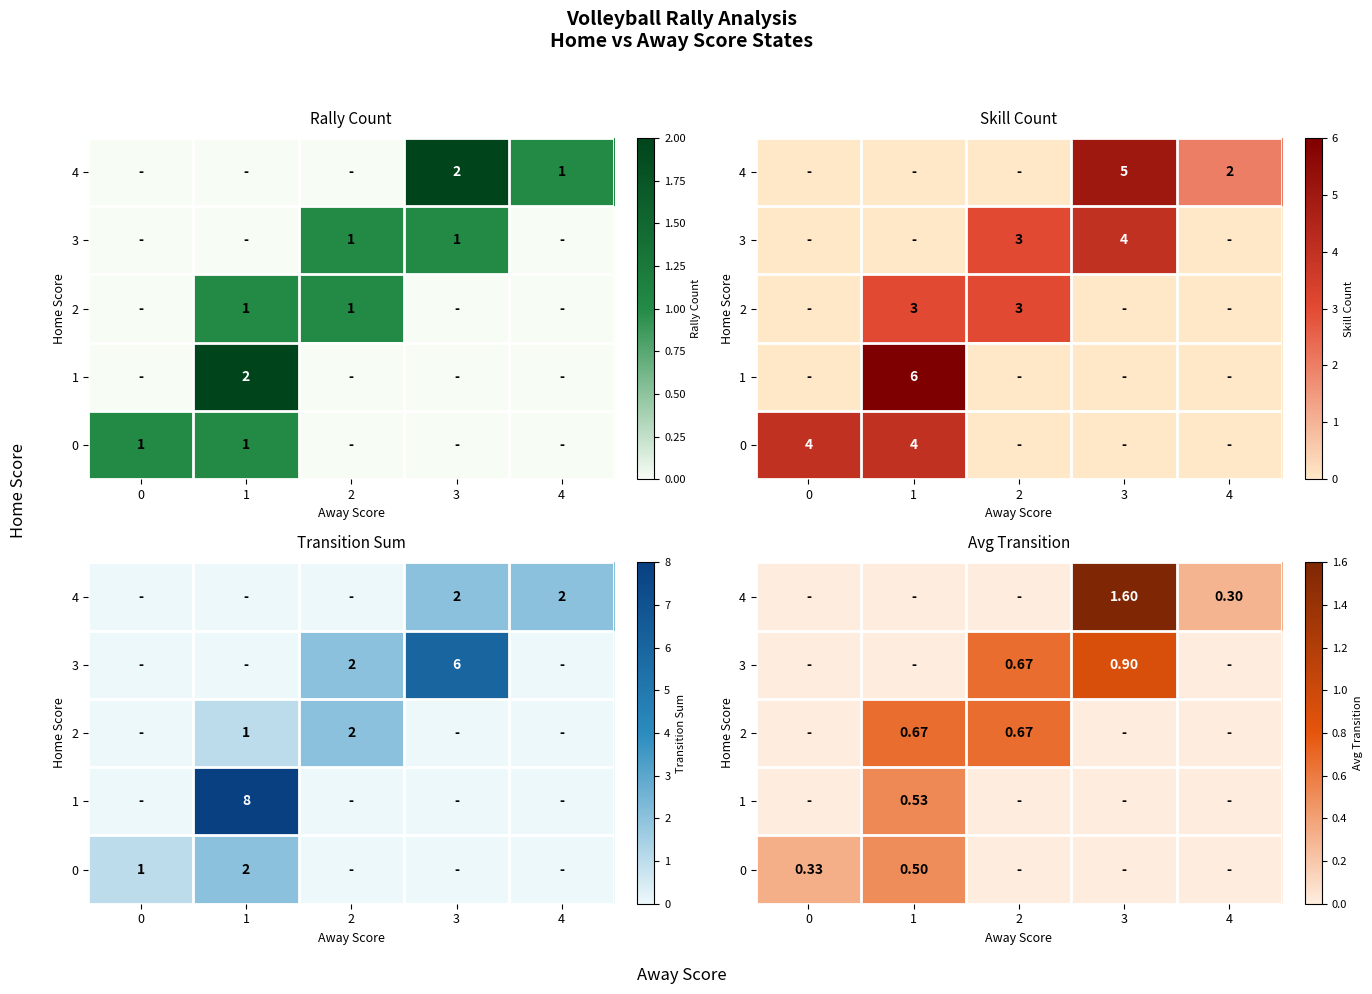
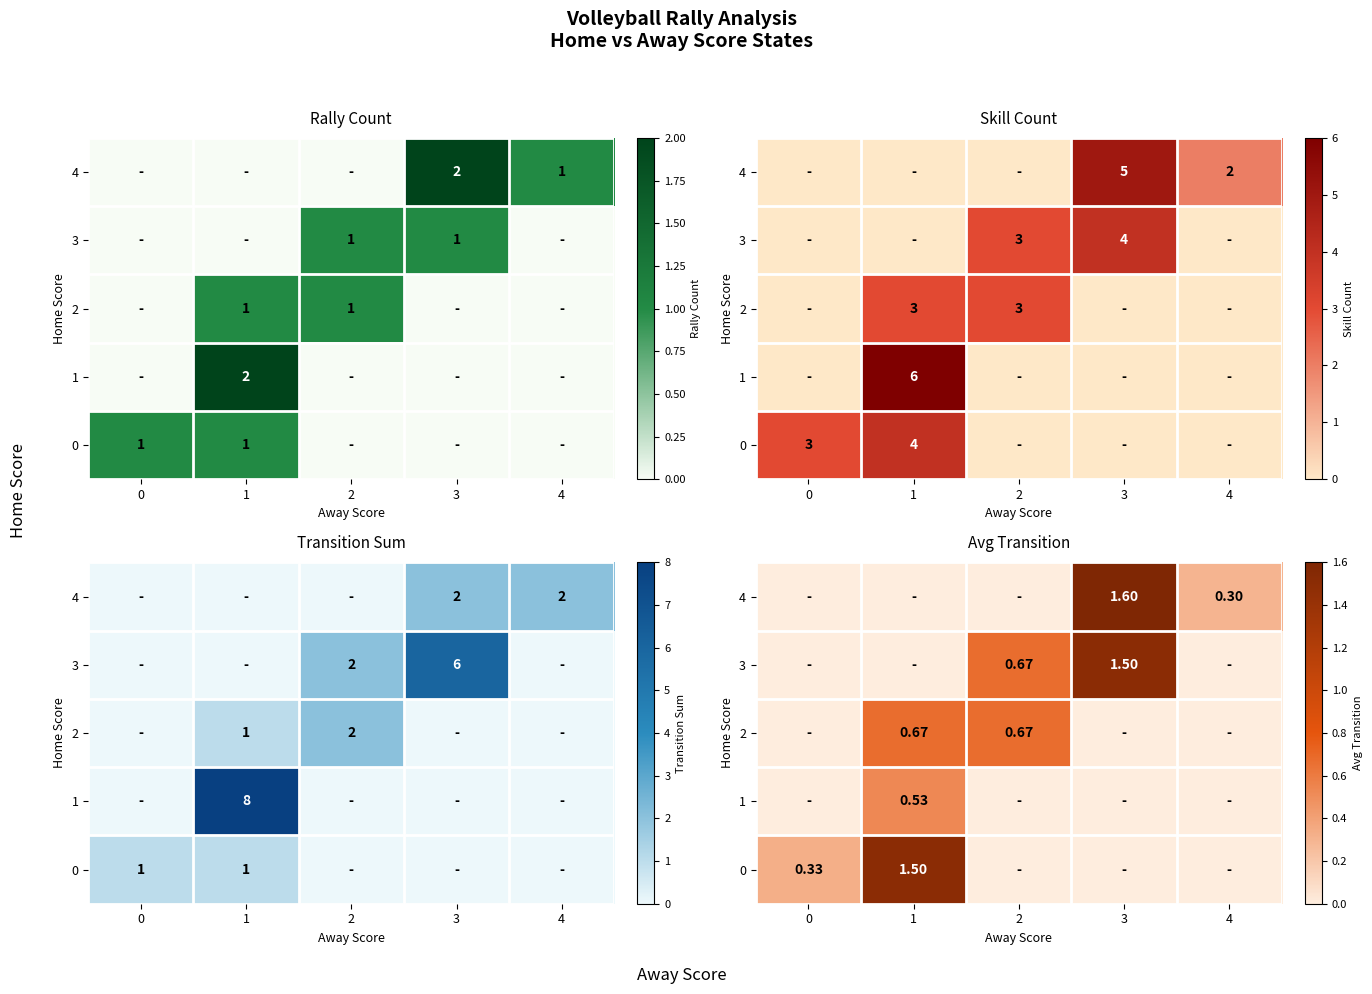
Skill Count, 0, 0: 4 -> 3
Transition Sum, 0, 1: 2 -> 1
Avg Transition, 3, 3: 0.90 -> 1.50
Avg Transition, 0, 1: 0.50 -> 1.50
